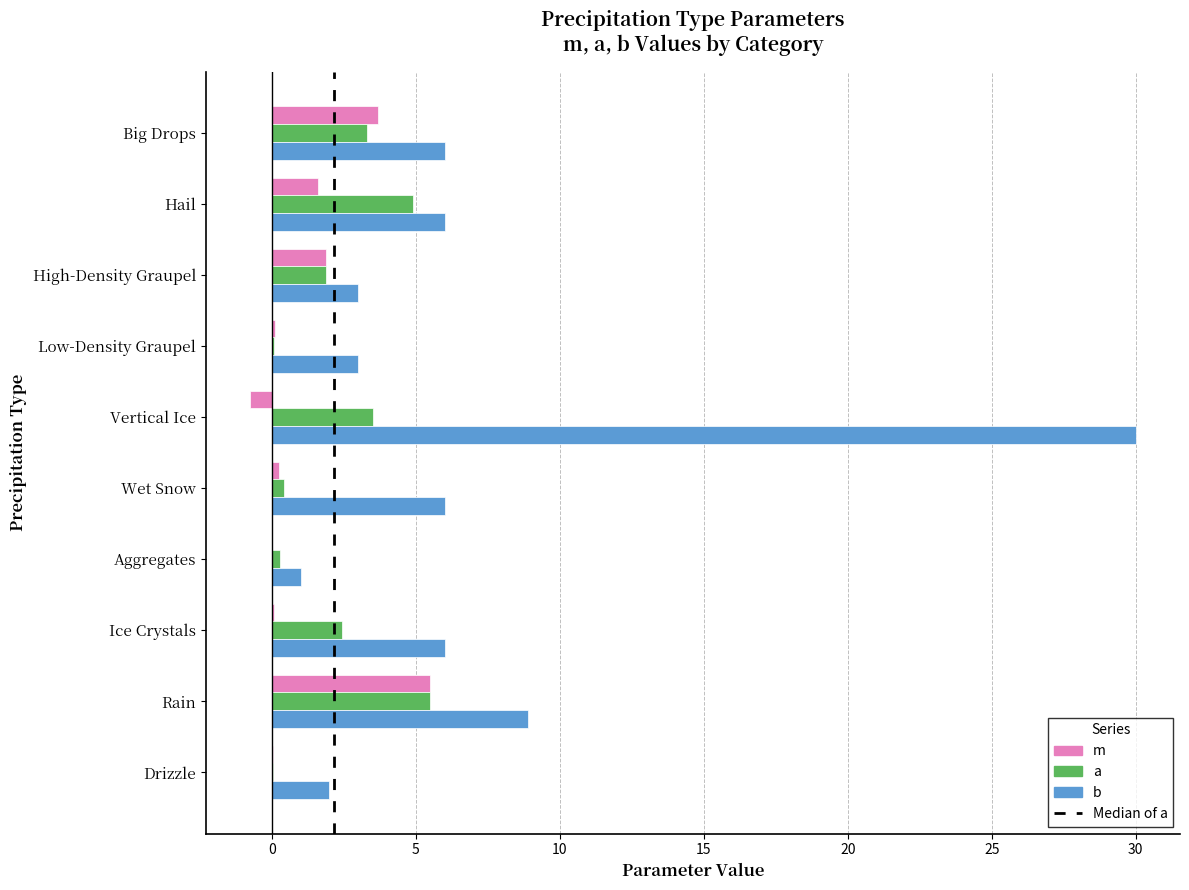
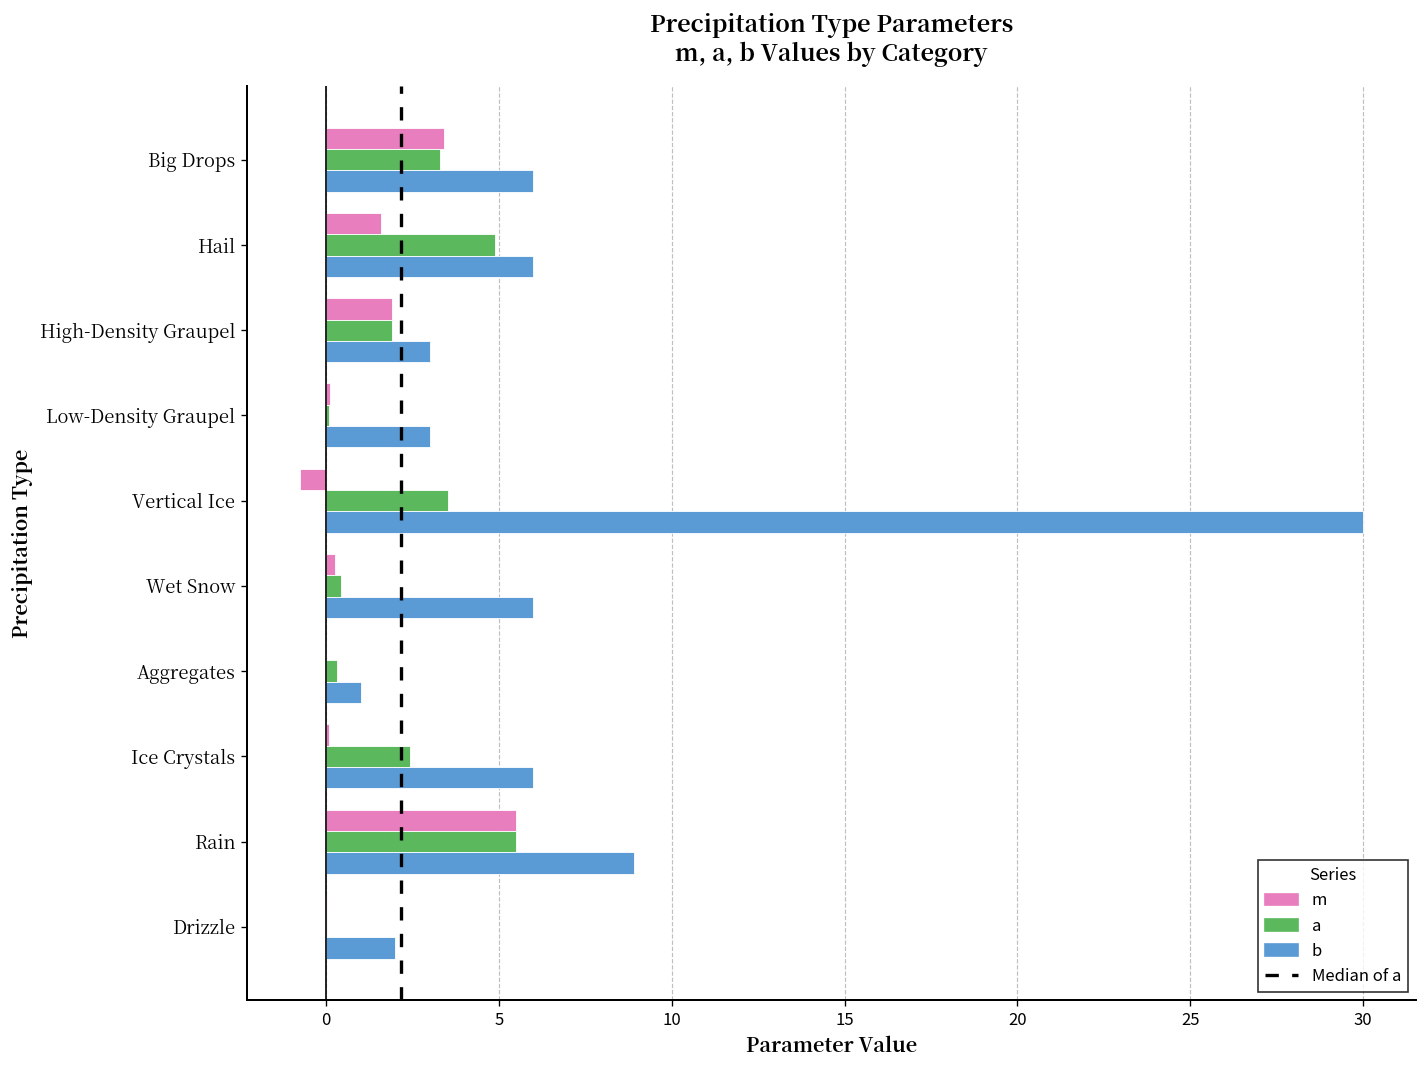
m, Big Drops: 3.7 -> 3.4
